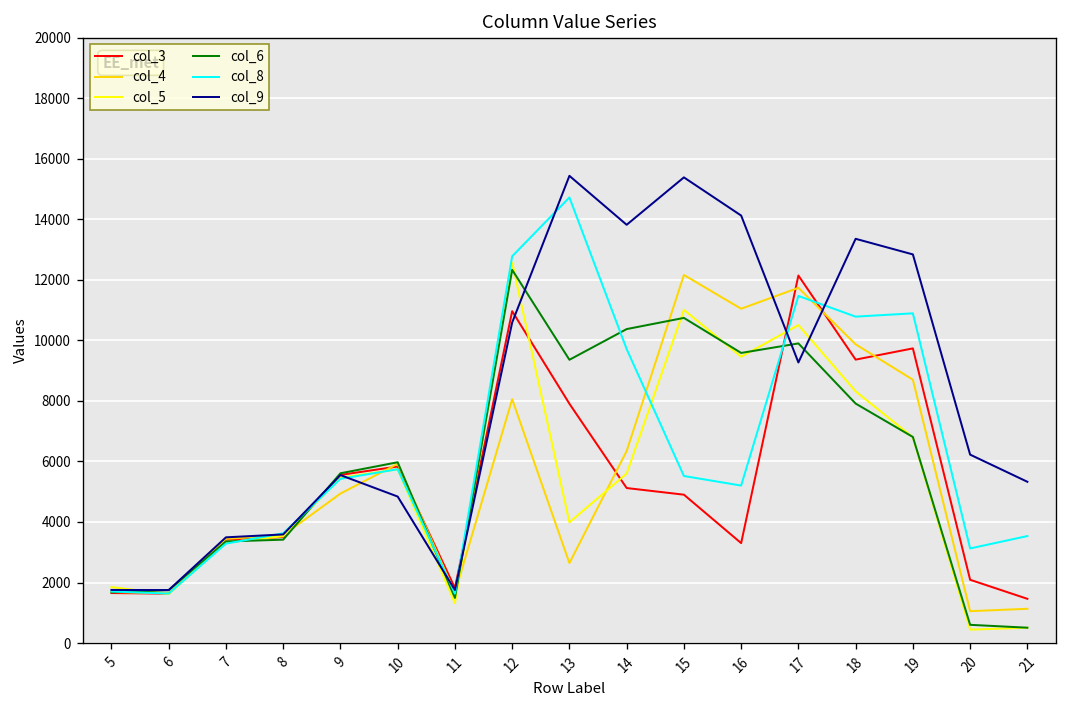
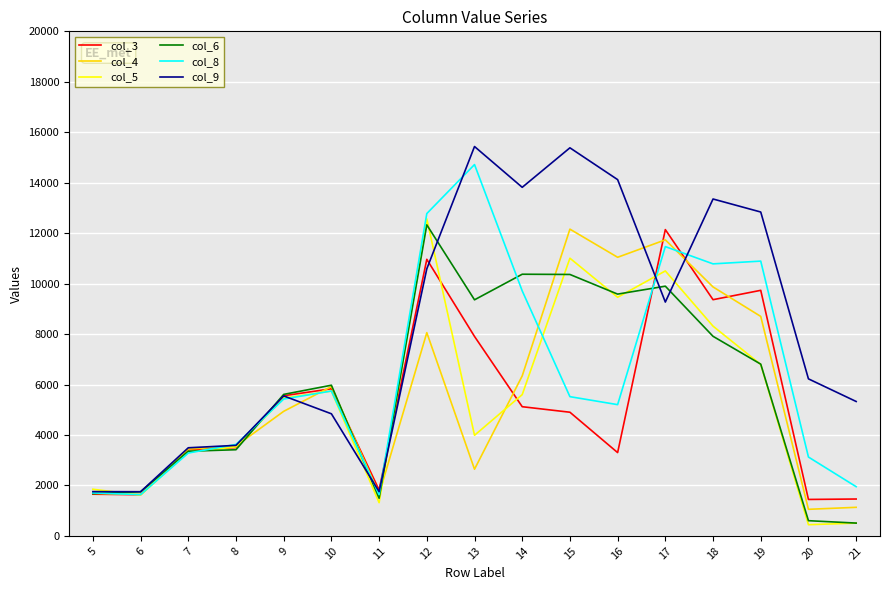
col_6, 15: 10700 -> 10400
col_3, 20: 2100 -> 1400
col_8, 21: 3500 -> 2000
